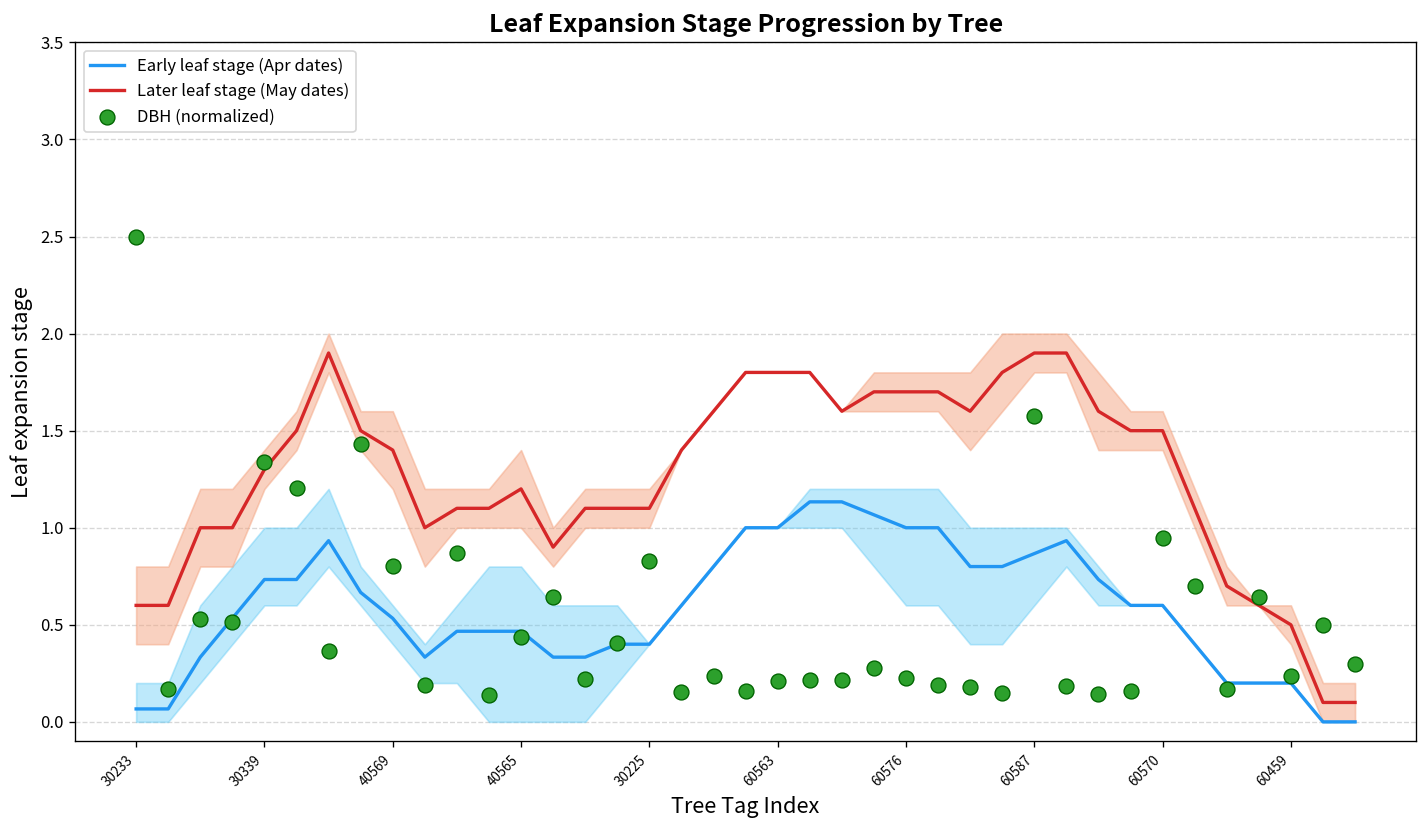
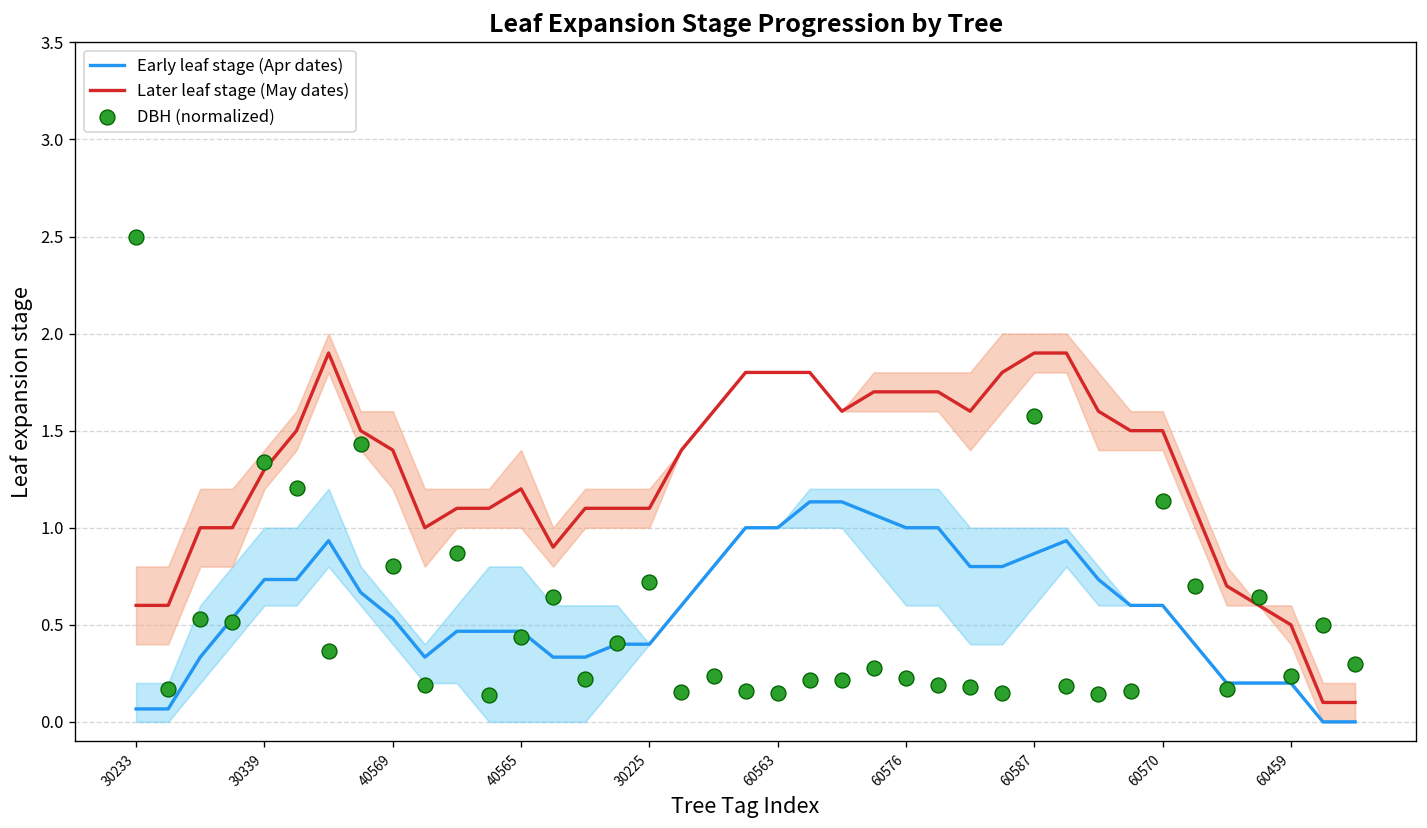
DBH (normalized), 30225: 0.83 -> 0.72
DBH (normalized), 60563: 0.21 -> 0.15
DBH (normalized), 60570: 0.95 -> 1.14
